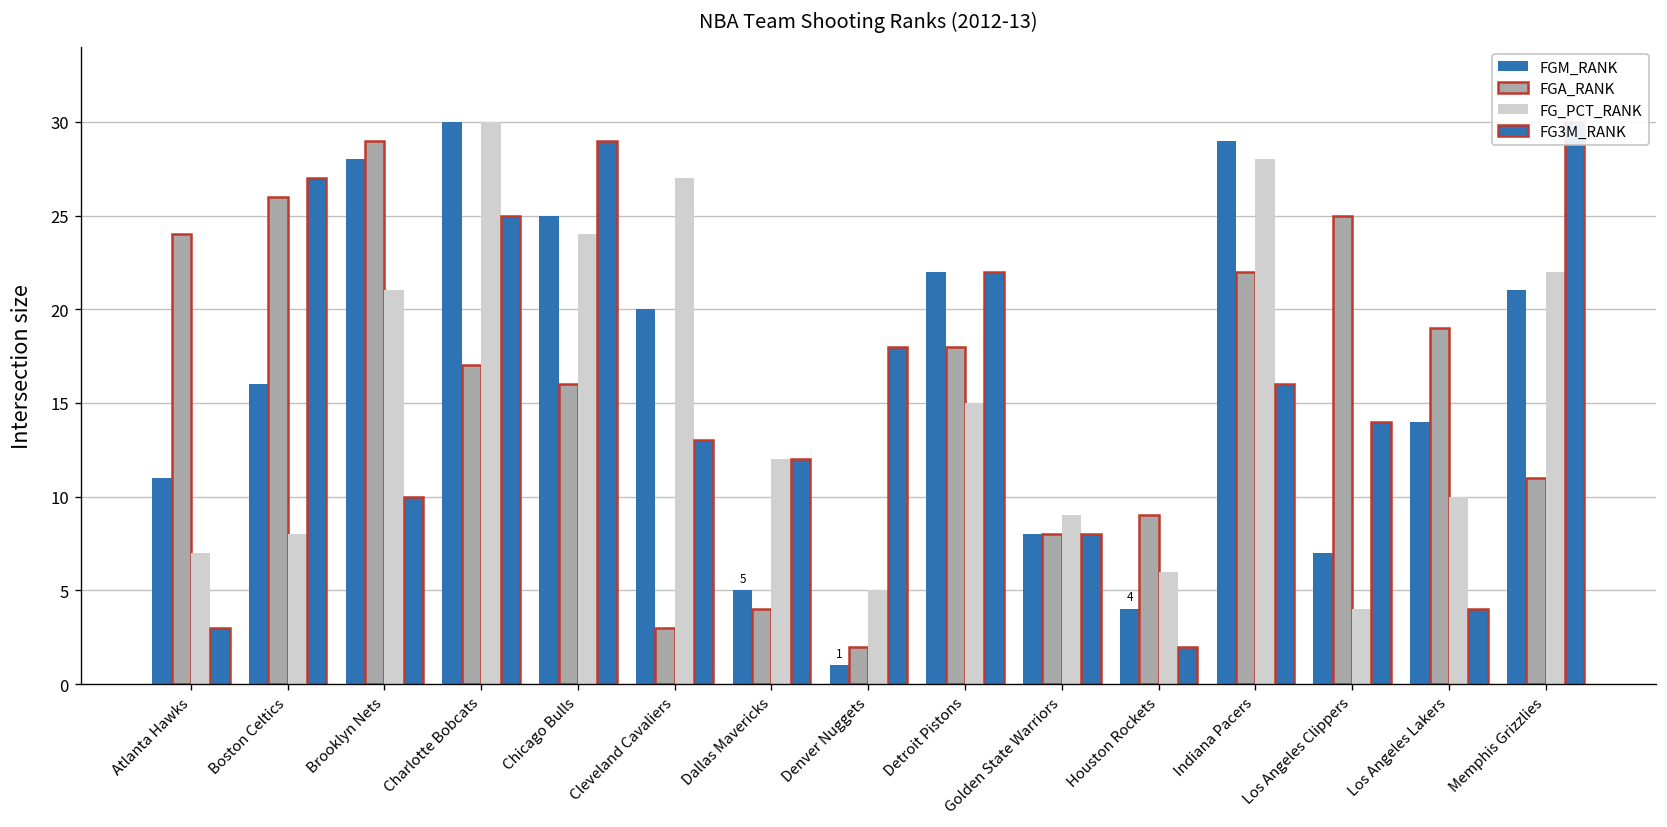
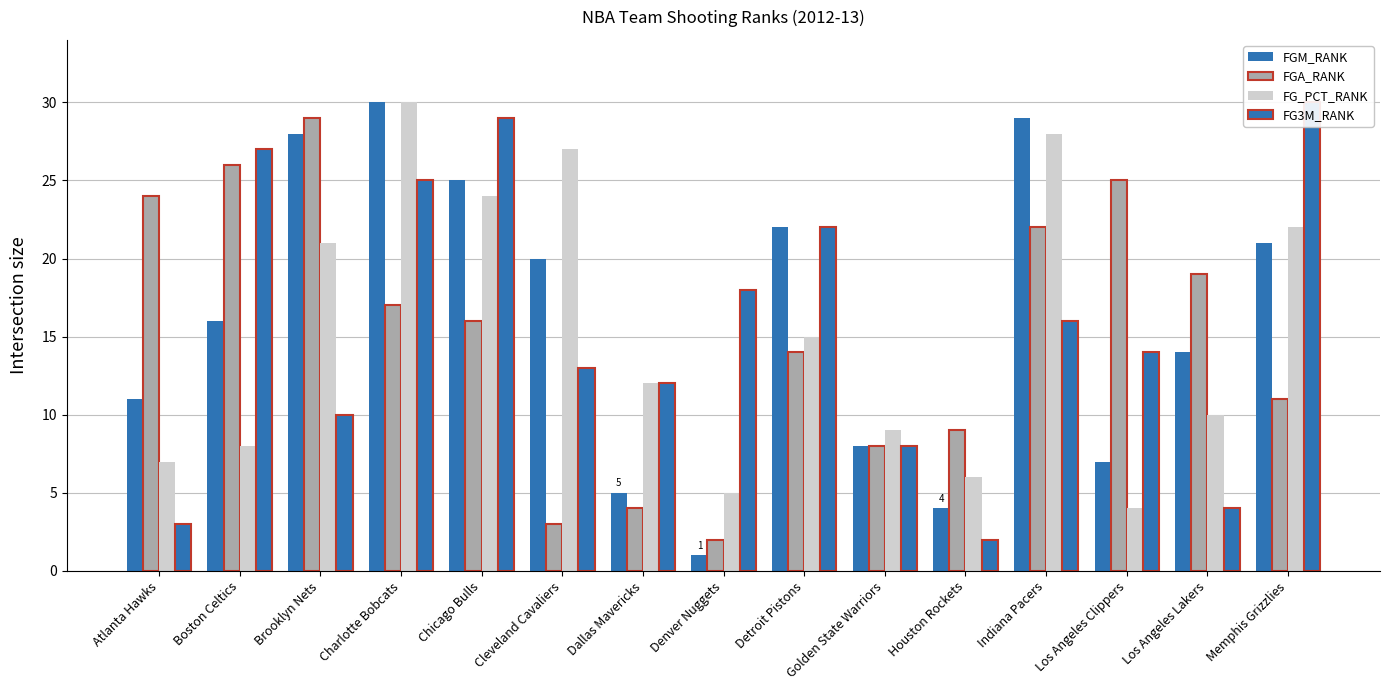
FGA_RANK, Detroit Pistons: 18 -> 14
